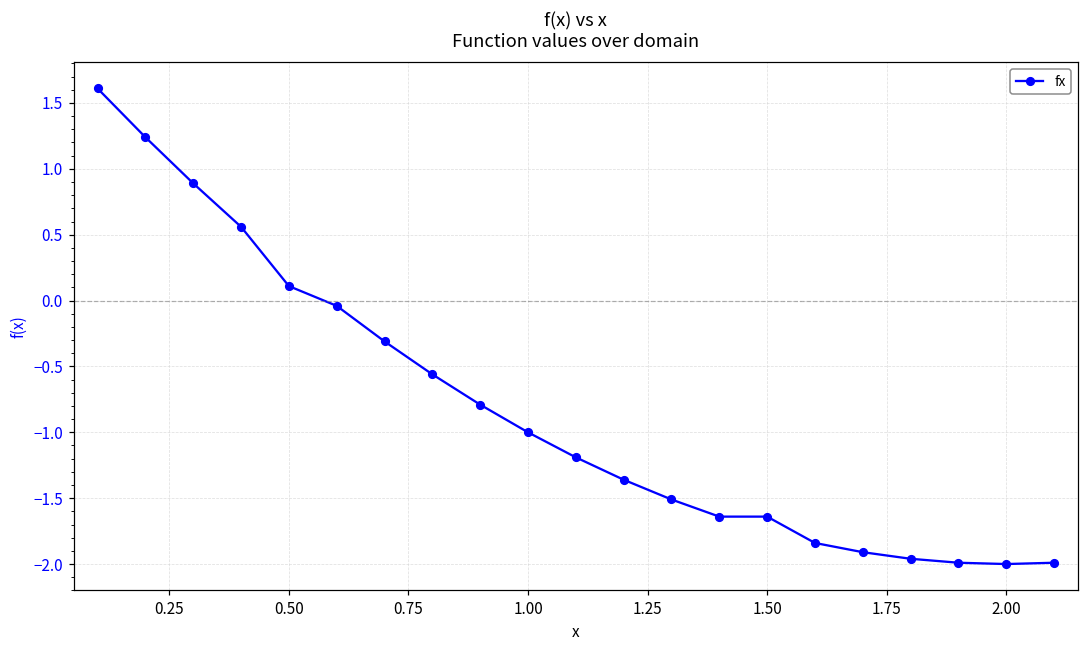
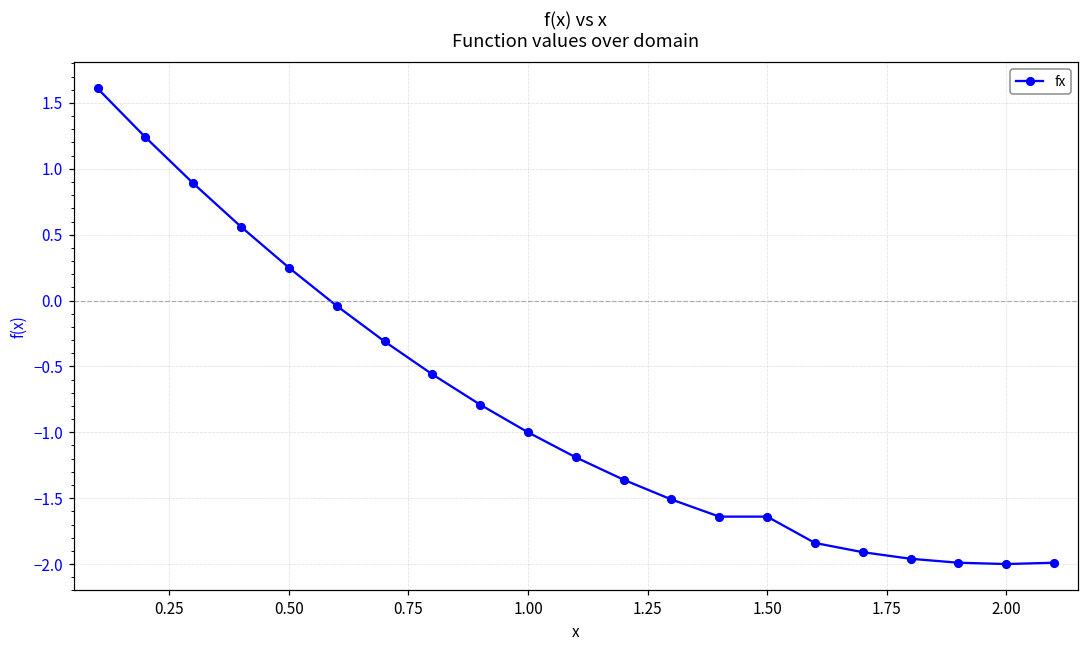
0.50: 0.11 -> 0.25
